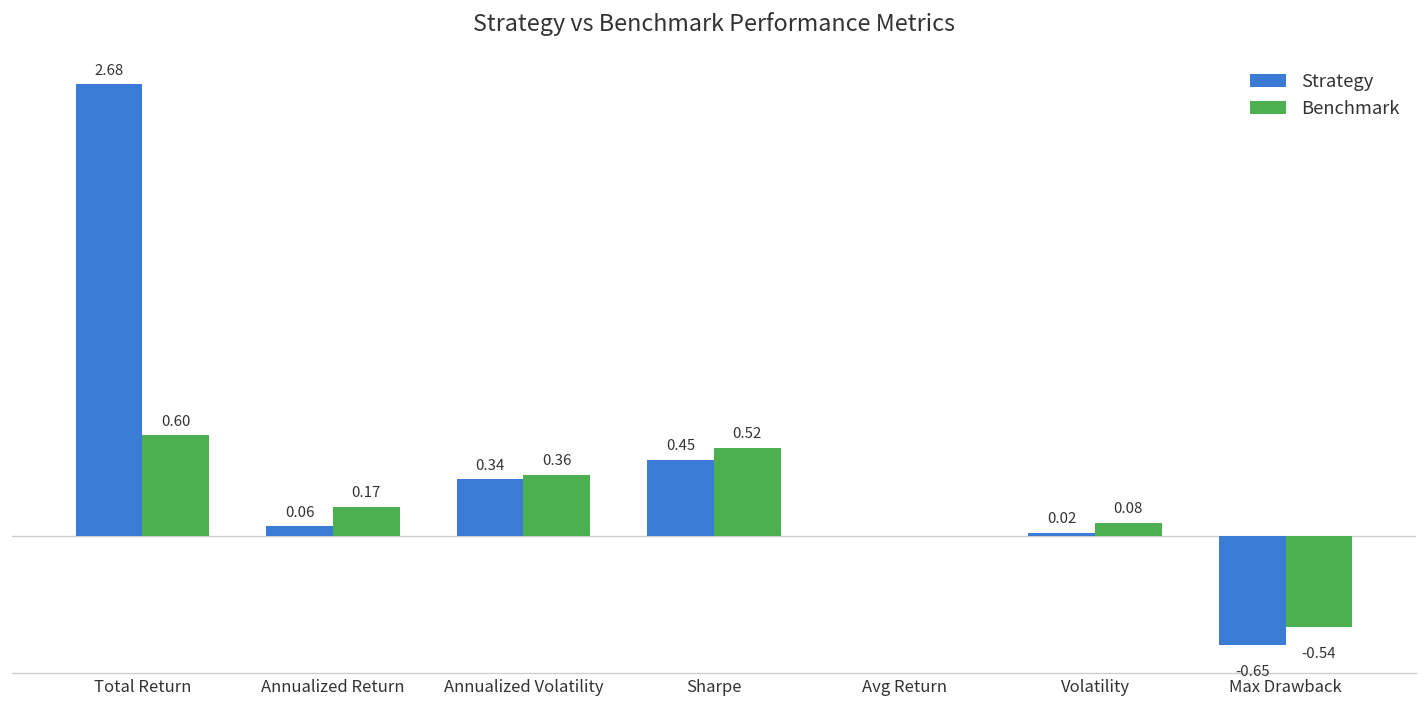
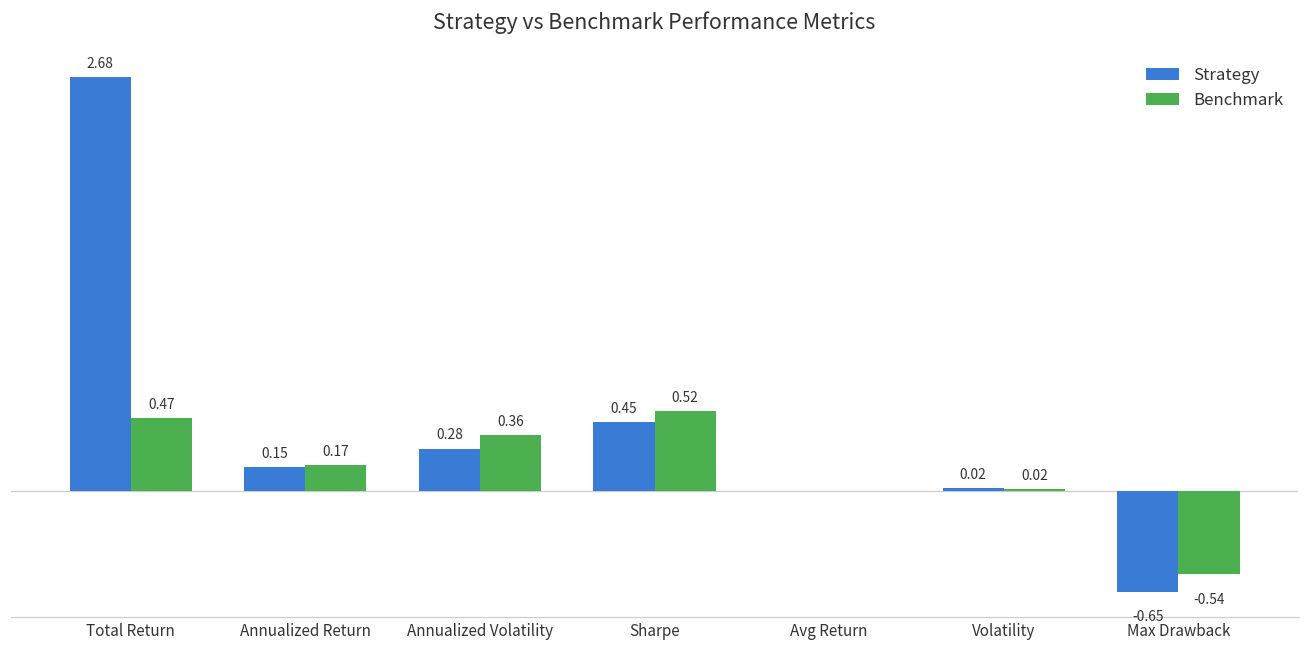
Benchmark, Total Return: 0.60 -> 0.47
Strategy, Annualized Return: 0.06 -> 0.15
Strategy, Annualized Volatility: 0.34 -> 0.28
Benchmark, Volatility: 0.08 -> 0.02
